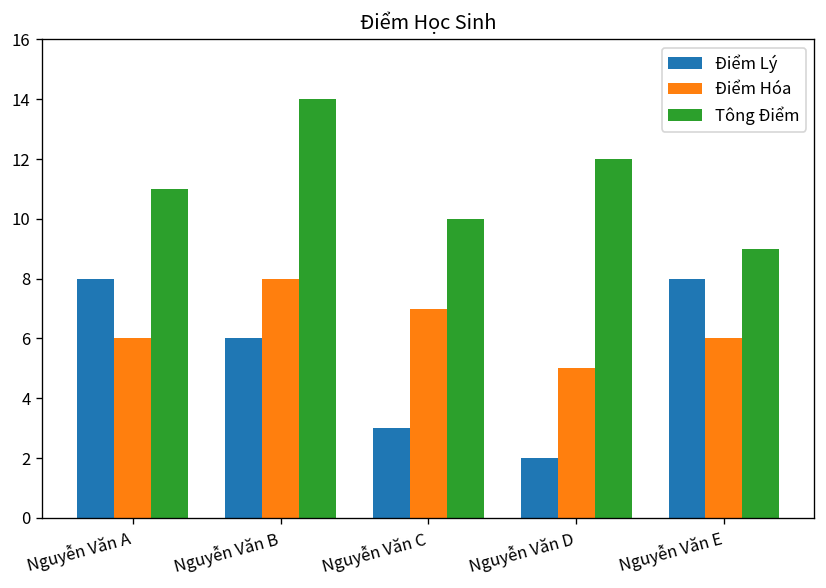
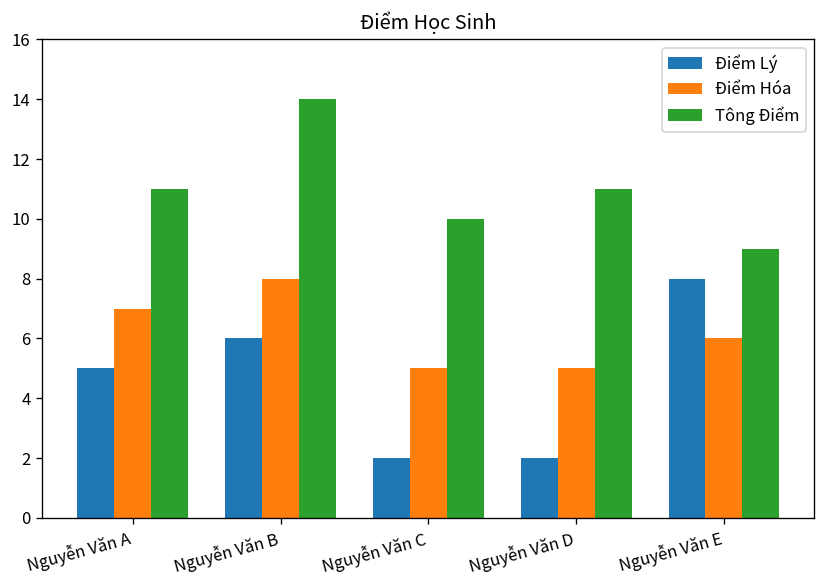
Điểm Lý, Nguyễn Văn A: 8 -> 5
Điểm Hóa, Nguyễn Văn A: 6 -> 7
Điểm Lý, Nguyễn Văn C: 3 -> 2
Điểm Hóa, Nguyễn Văn C: 7 -> 5
Tông Điểm, Nguyễn Văn D: 12 -> 11
